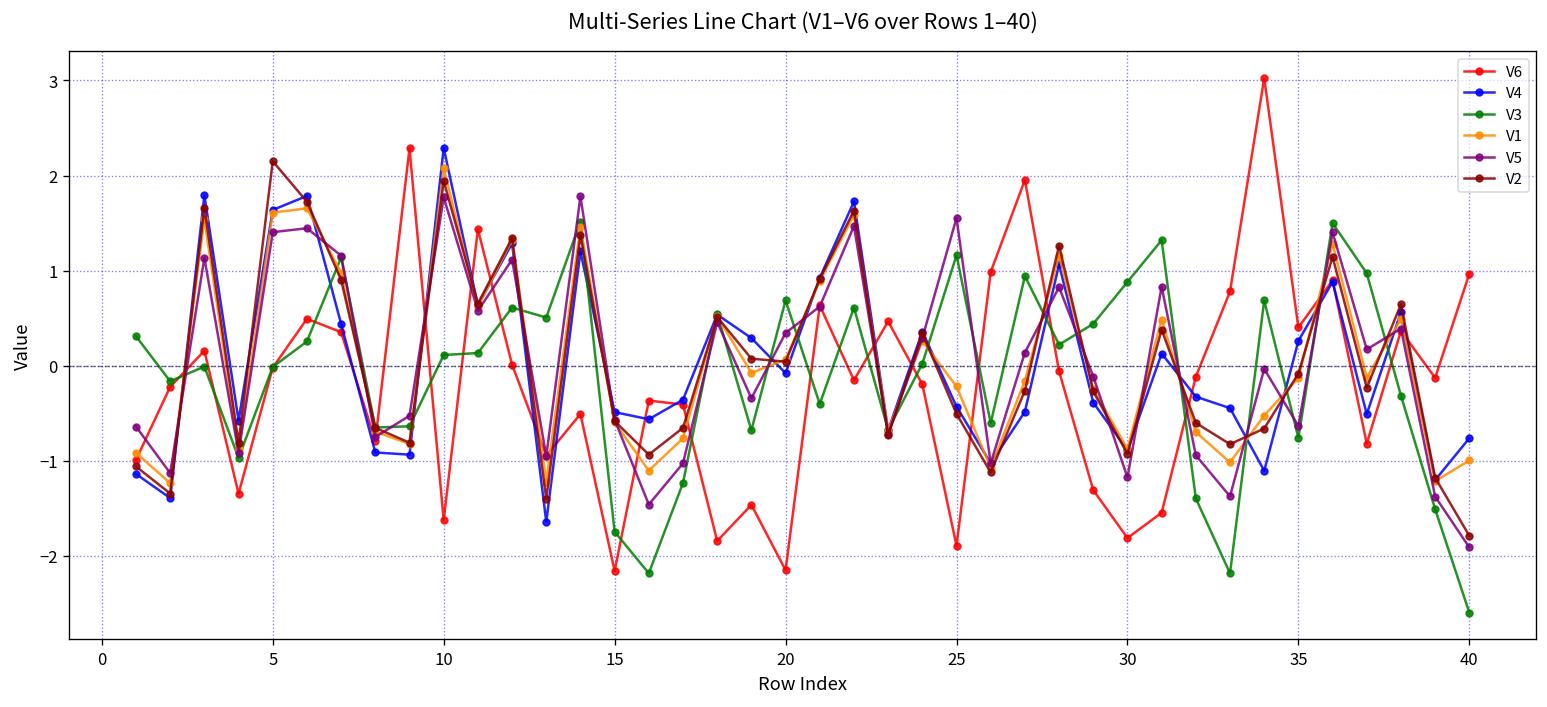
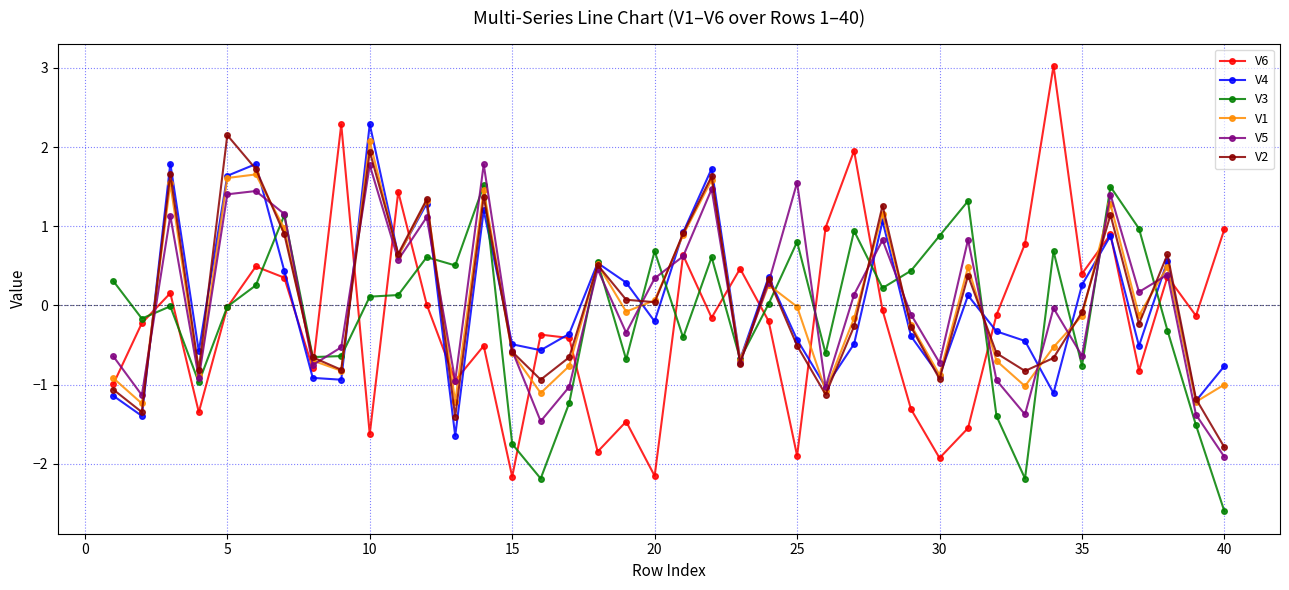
V4, 20: -0.1 -> -0.2
V3, 25: 1.2 -> 0.8
V1, 25: -0.2 -> 0.0
V6, 30: -1.8 -> -1.9
V5, 30: -1.2 -> -0.7
